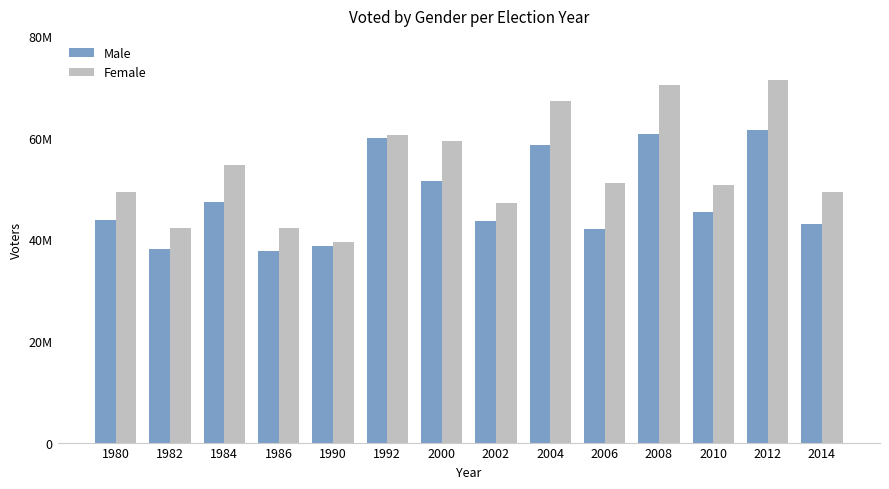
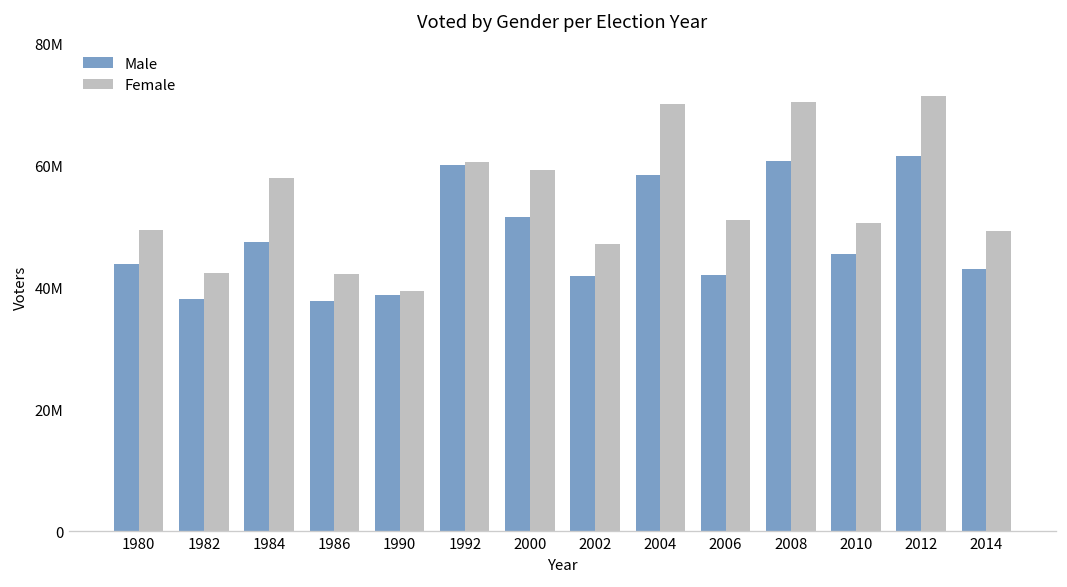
Female, 1984: 55000000 -> 58000000
Male, 2002: 44000000 -> 42000000
Female, 2004: 67000000 -> 70000000
